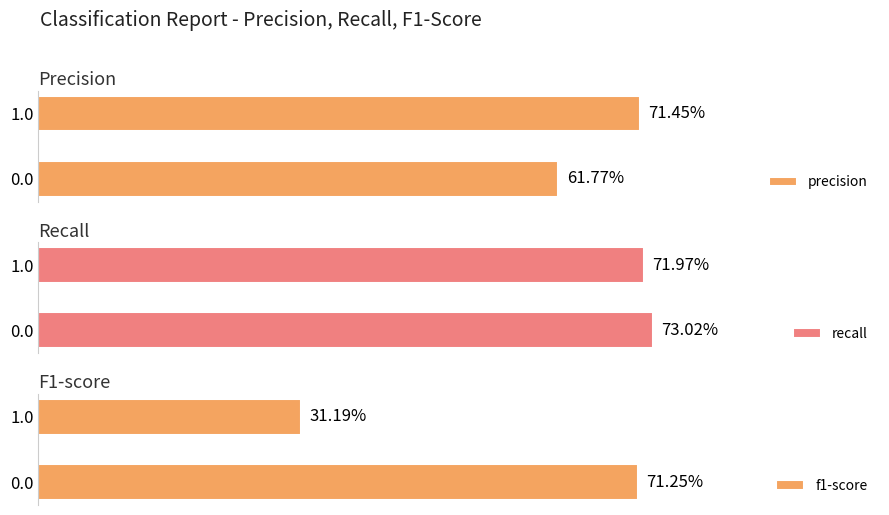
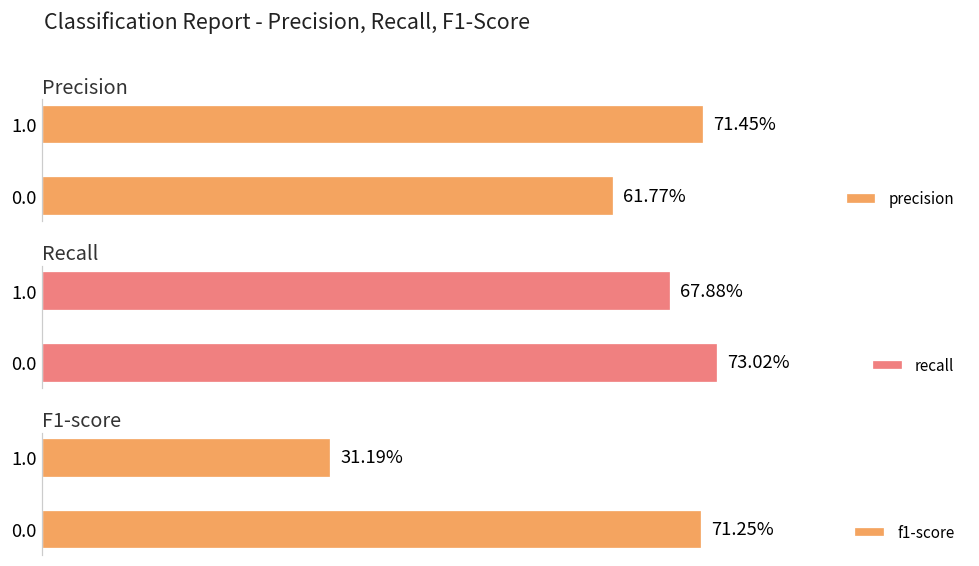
Recall, 1.0: 71.97% -> 67.88%
